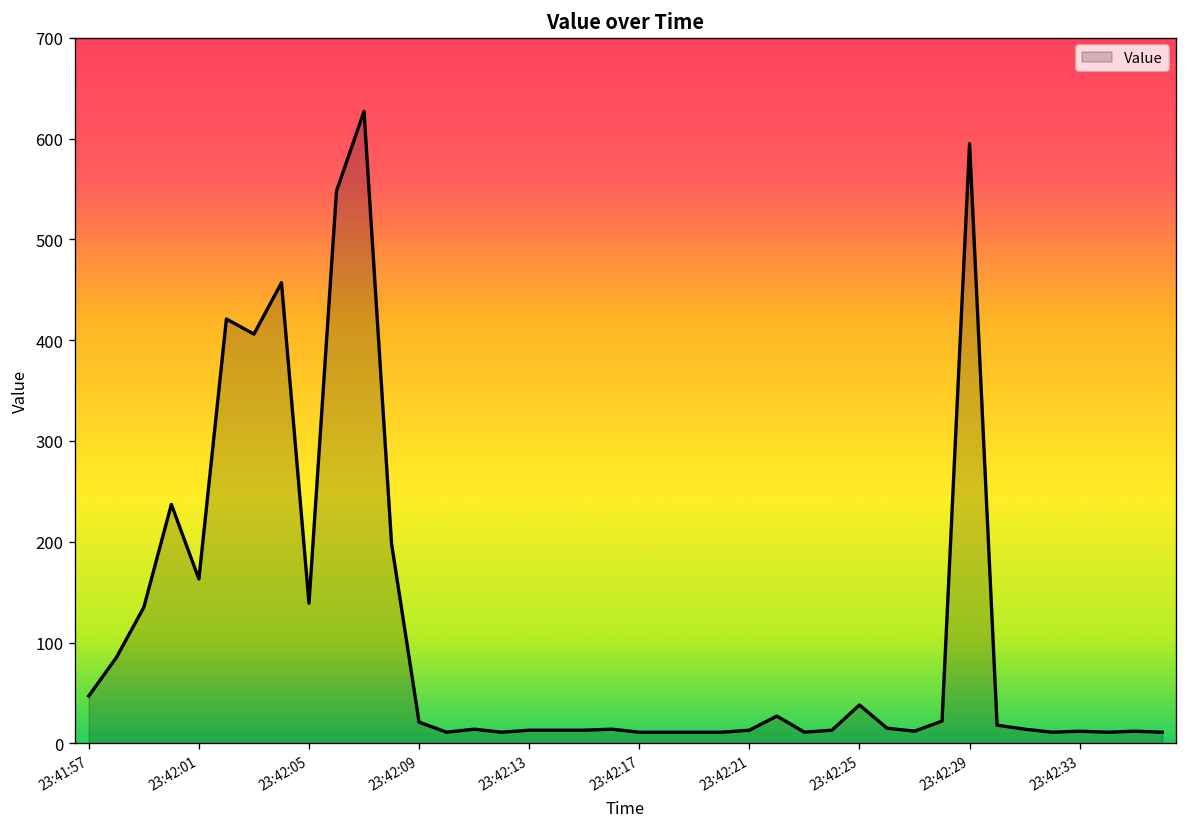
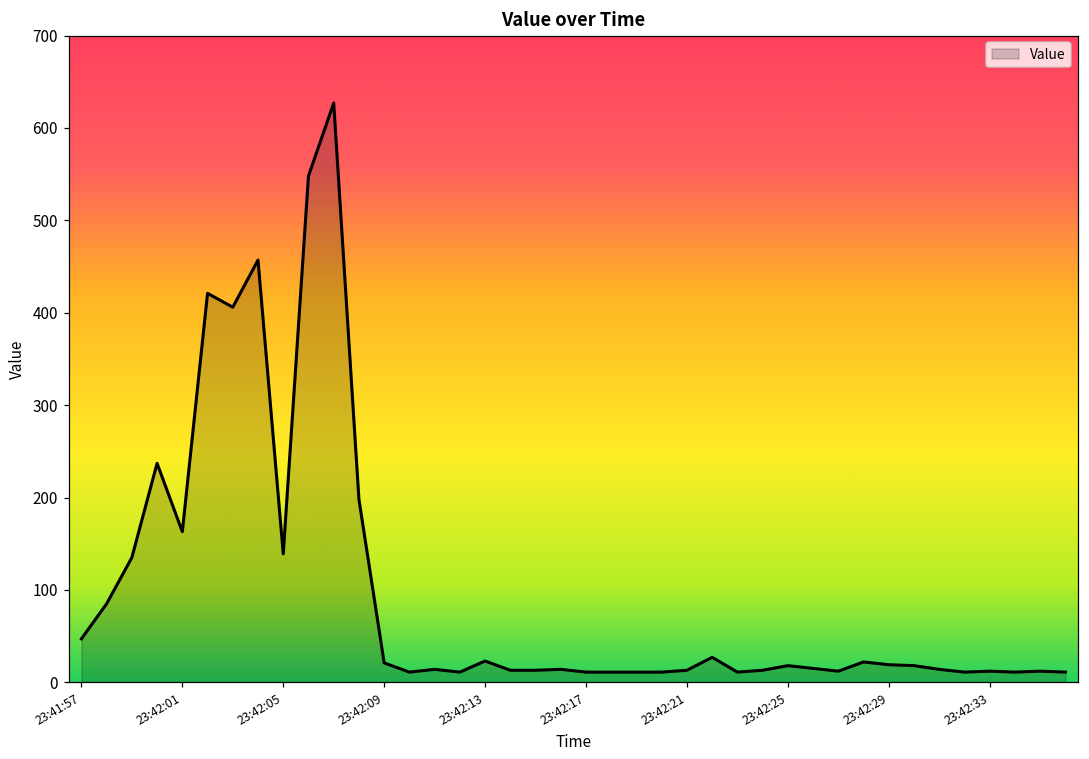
23:42:13: 10 -> 20
23:42:25: 40 -> 20
23:42:29: 600 -> 20
